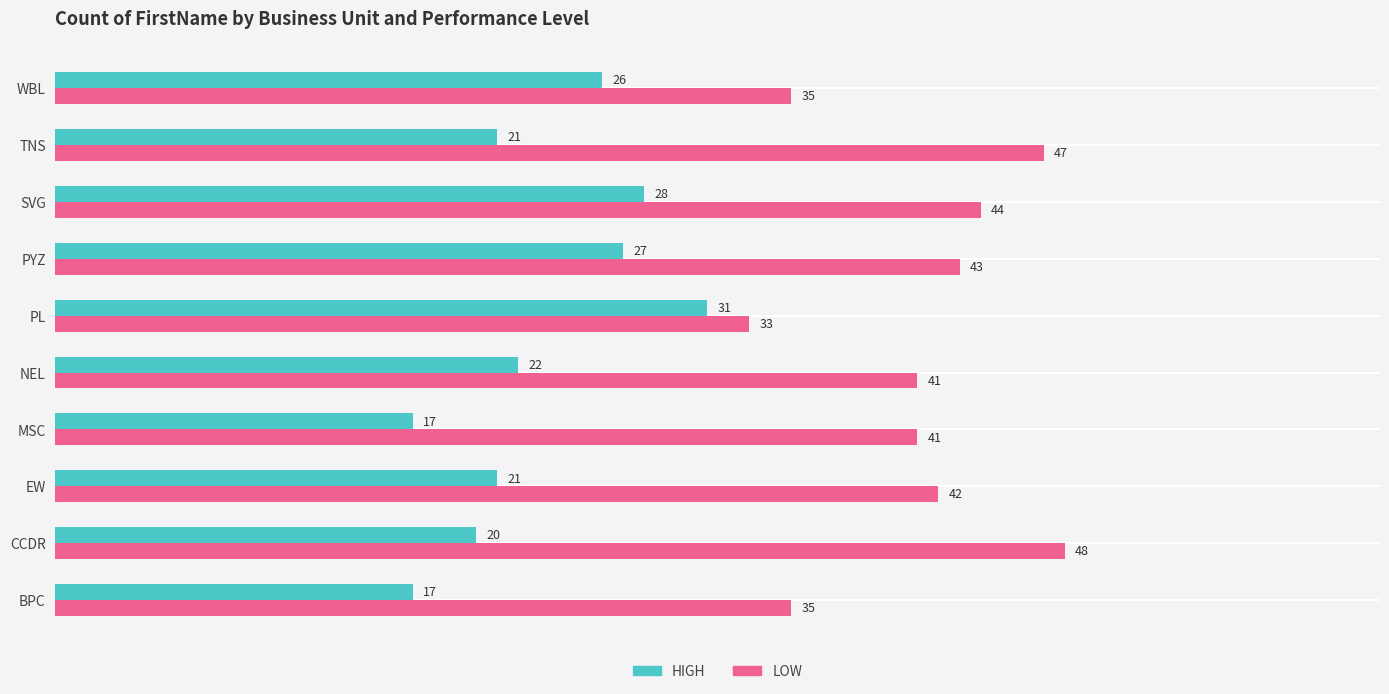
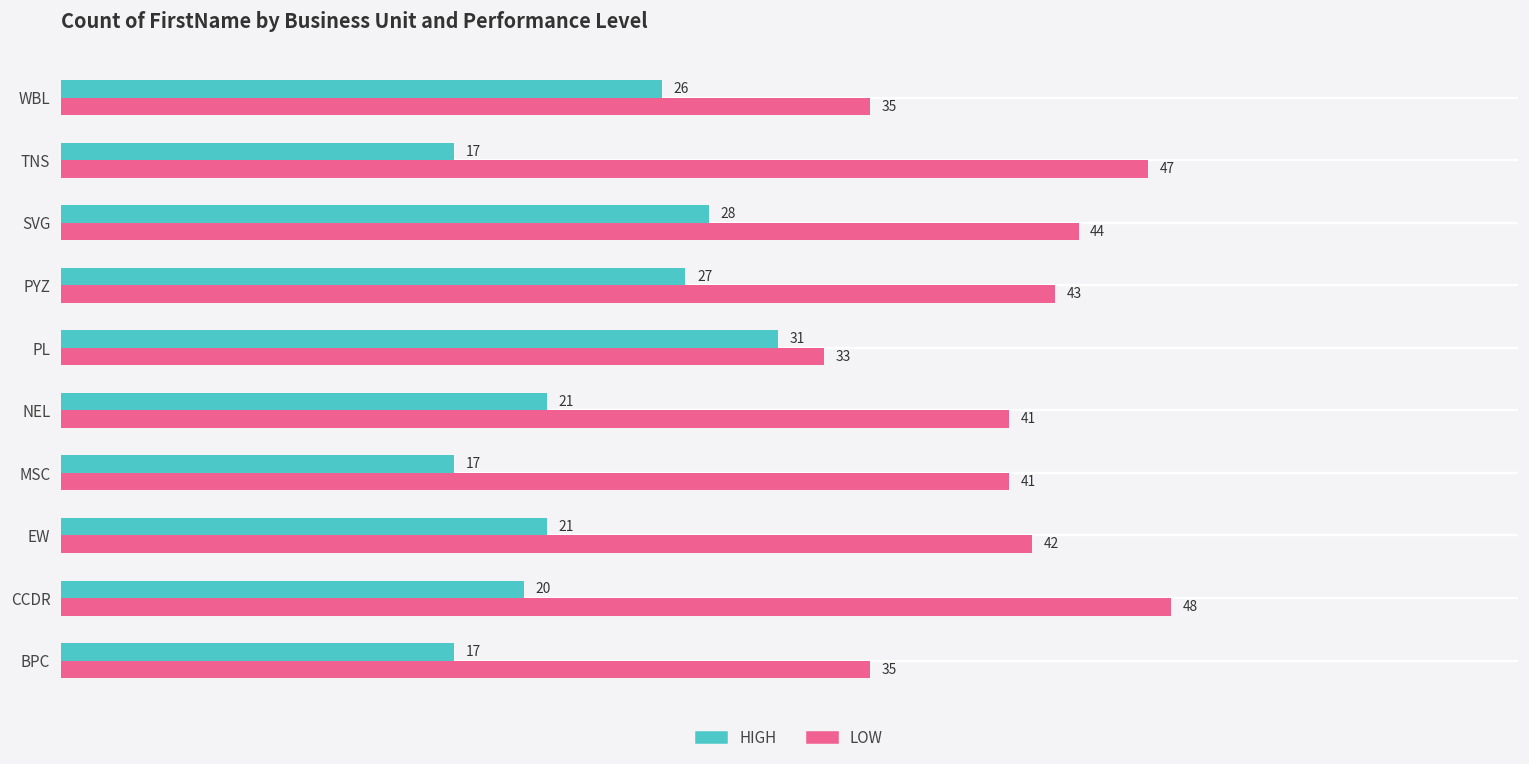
HIGH, TNS: 21 -> 17
HIGH, NEL: 22 -> 21
